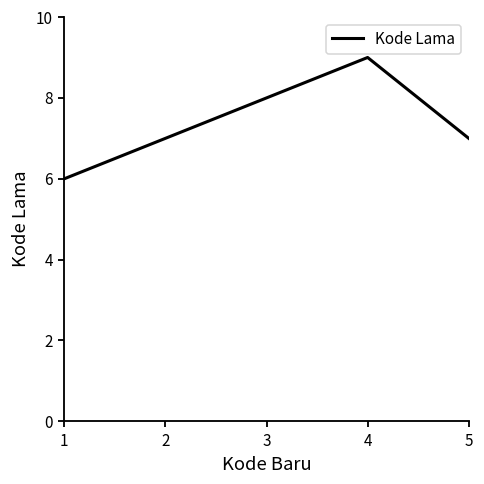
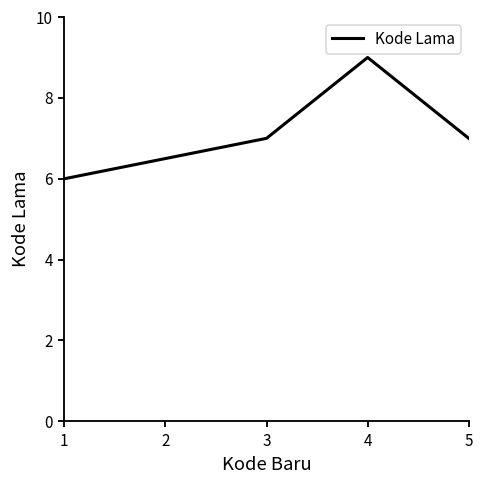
3: 8 -> 7
